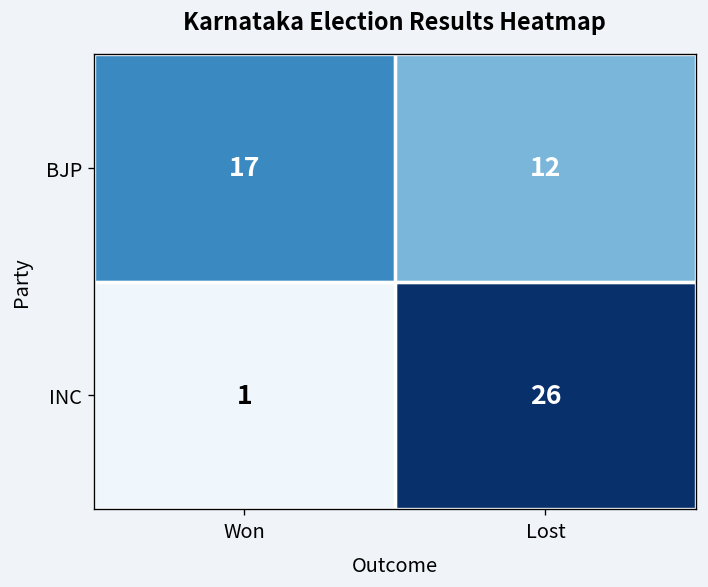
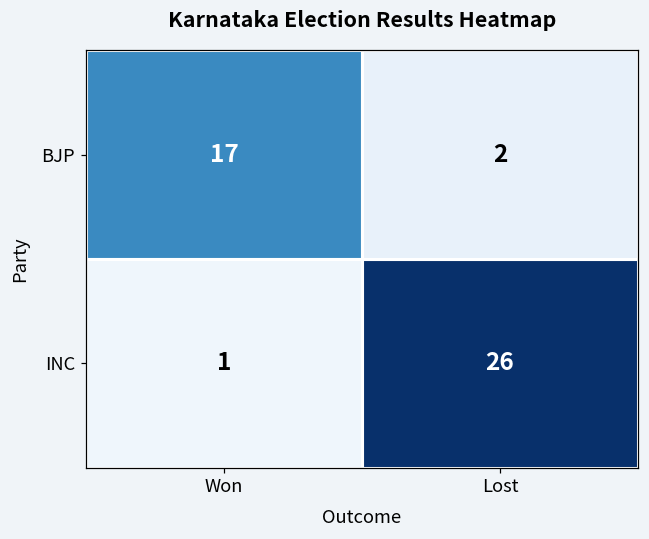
BJP, Lost: 12 -> 2
